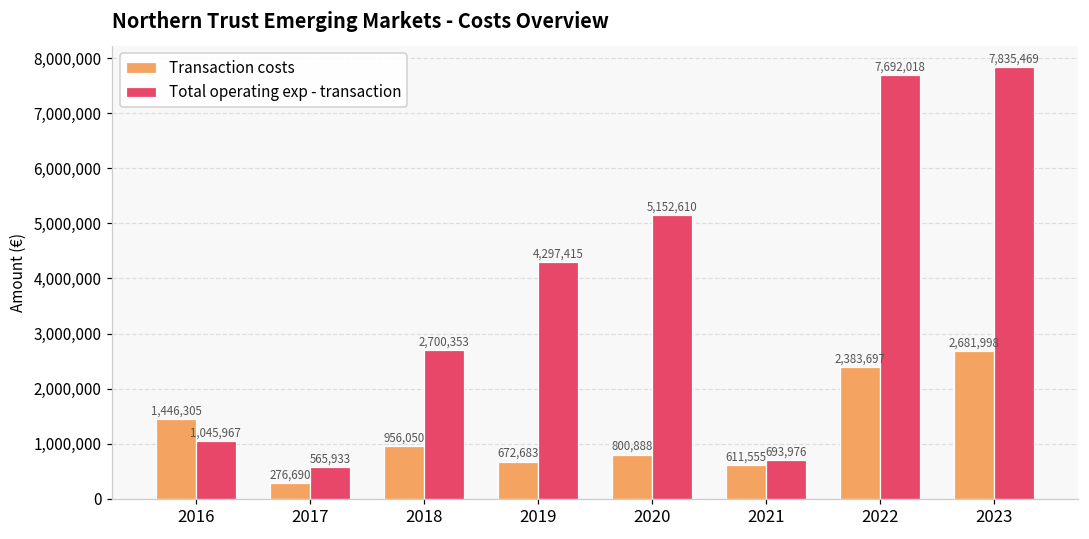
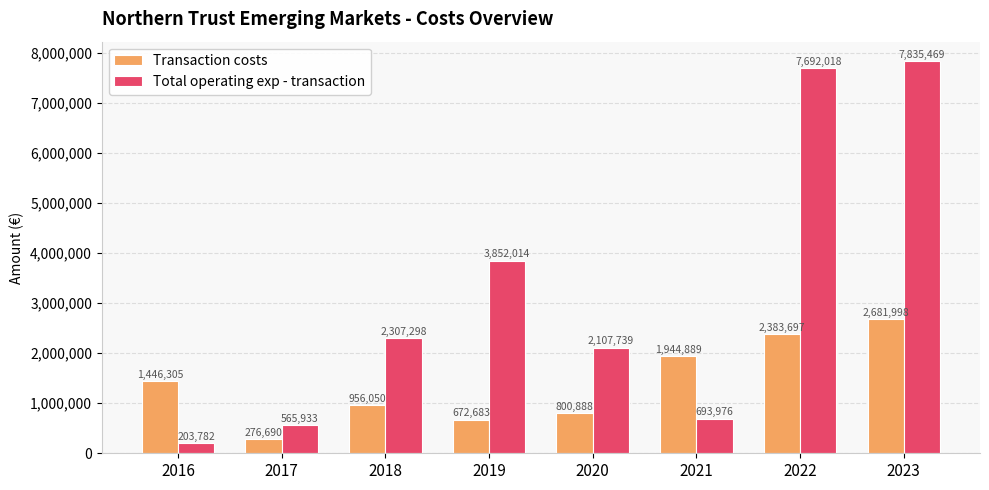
Total operating exp - transaction, 2016: 1,045,967 -> 203,782
Total operating exp - transaction, 2018: 2,700,353 -> 2,307,298
Total operating exp - transaction, 2019: 4,297,415 -> 3,852,014
Total operating exp - transaction, 2020: 5,152,610 -> 2,107,739
Transaction costs, 2021: 611,555 -> 1,944,889
